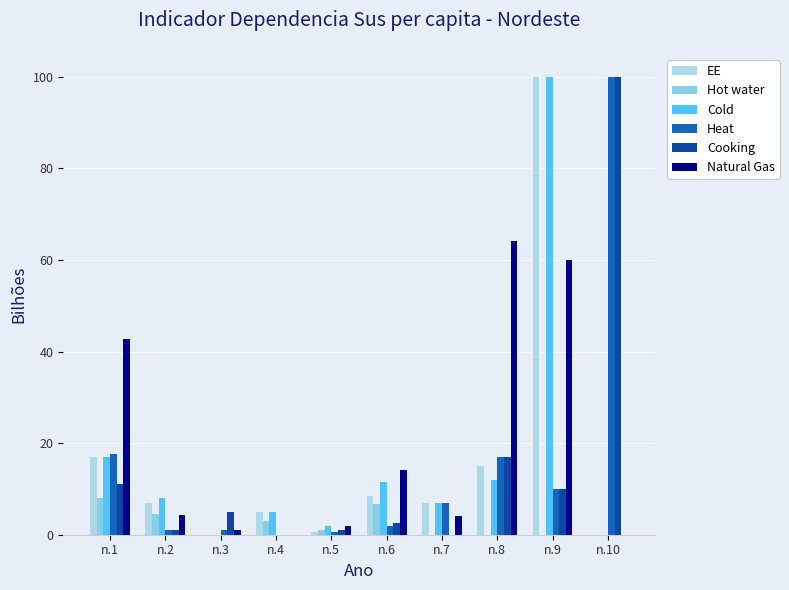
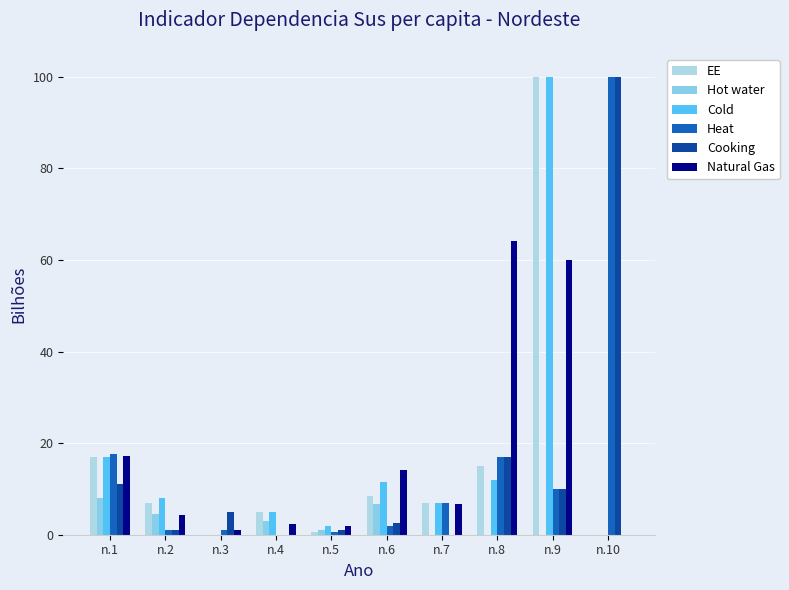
Natural Gas, n.1: 43 -> 17
Natural Gas, n.4: 0 -> 2
Natural Gas, n.7: 4 -> 7
